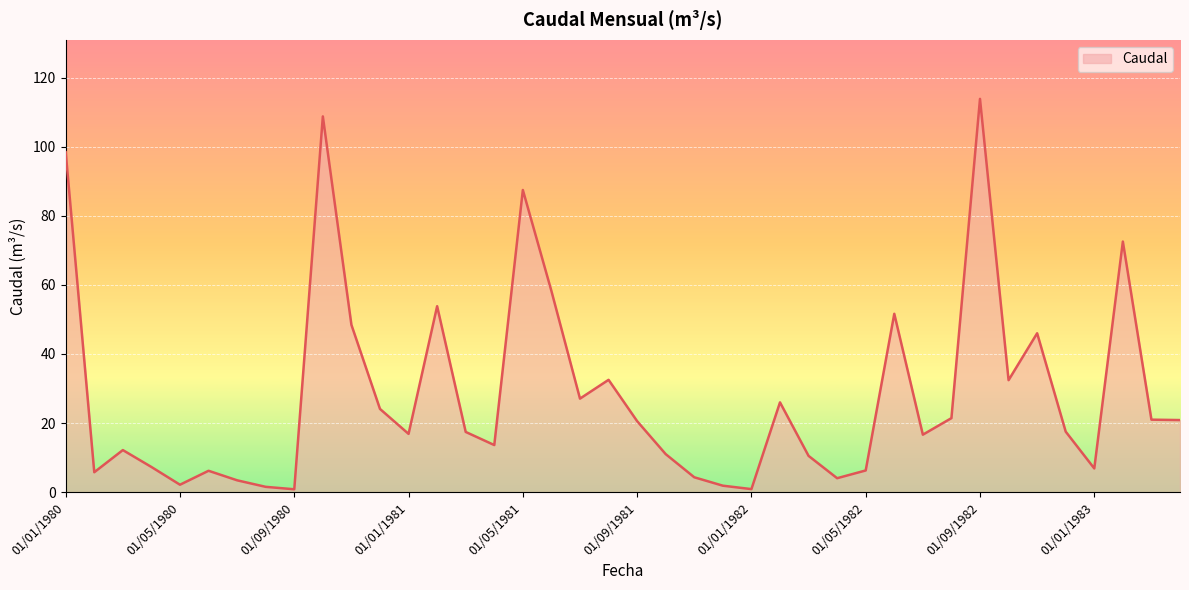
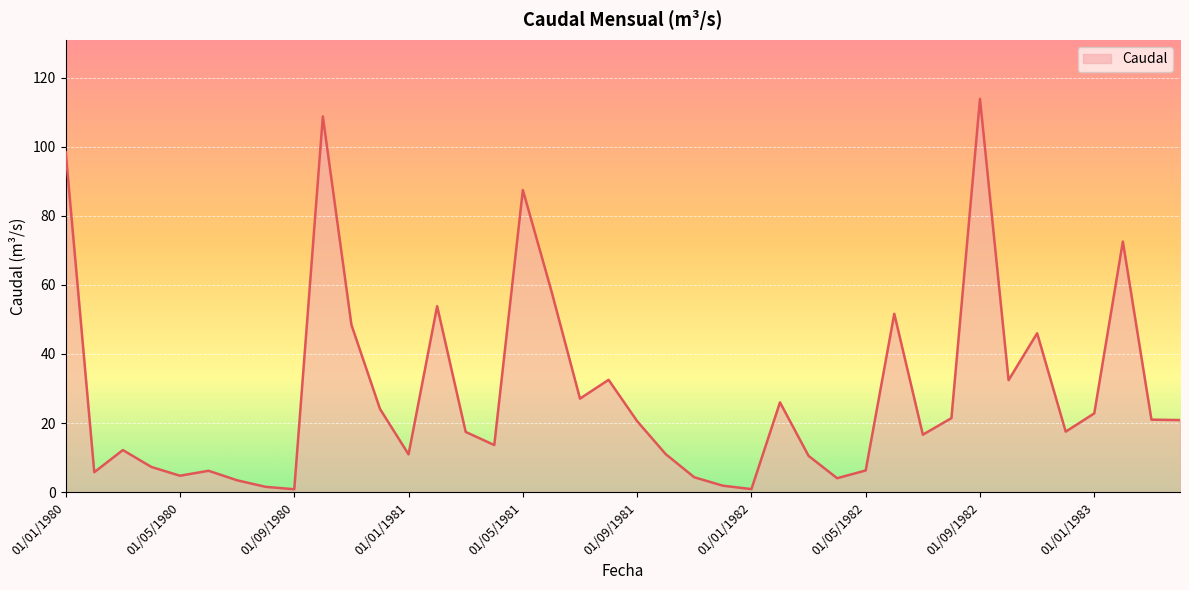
01/05/1980: 2 -> 5
01/01/1981: 17 -> 11
01/01/1983: 7 -> 23
